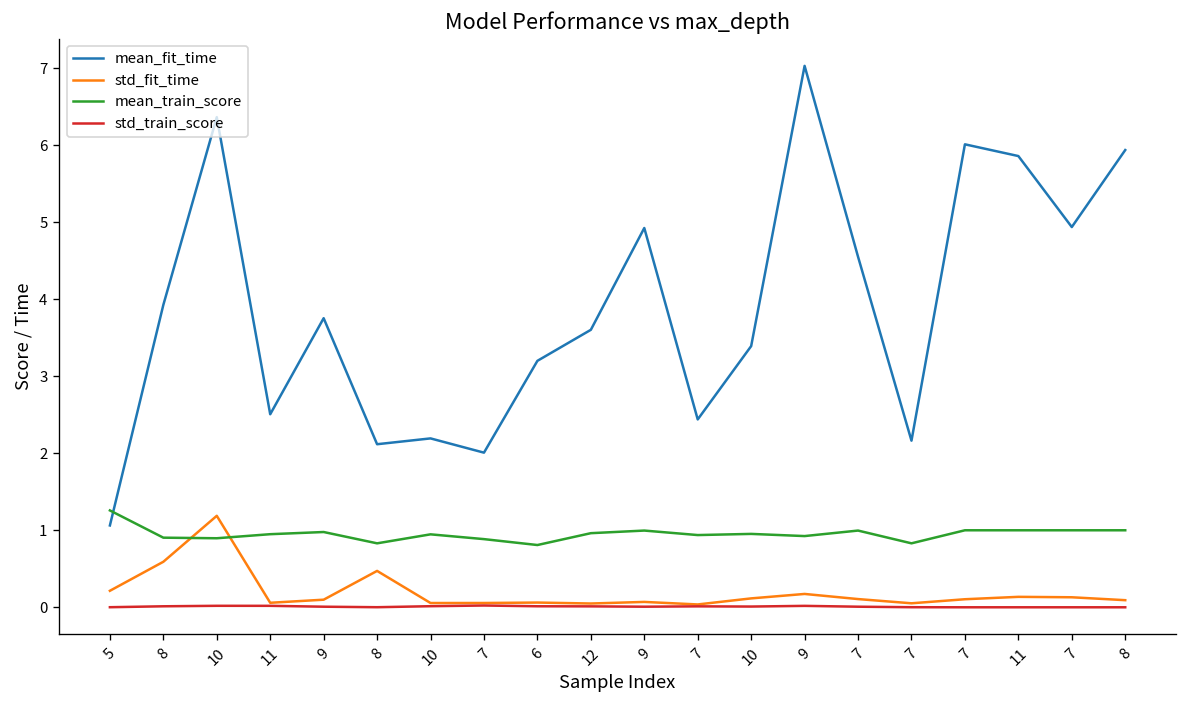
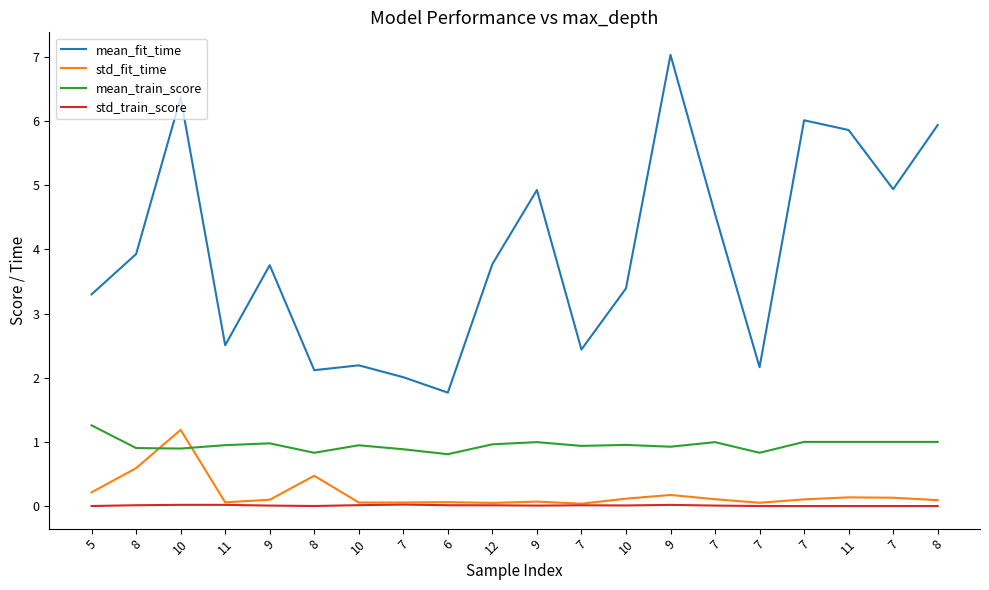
mean_fit_time, 5: 1.1 -> 3.3
mean_fit_time, 6: 3.2 -> 1.8
mean_fit_time, 12: 3.6 -> 3.8
